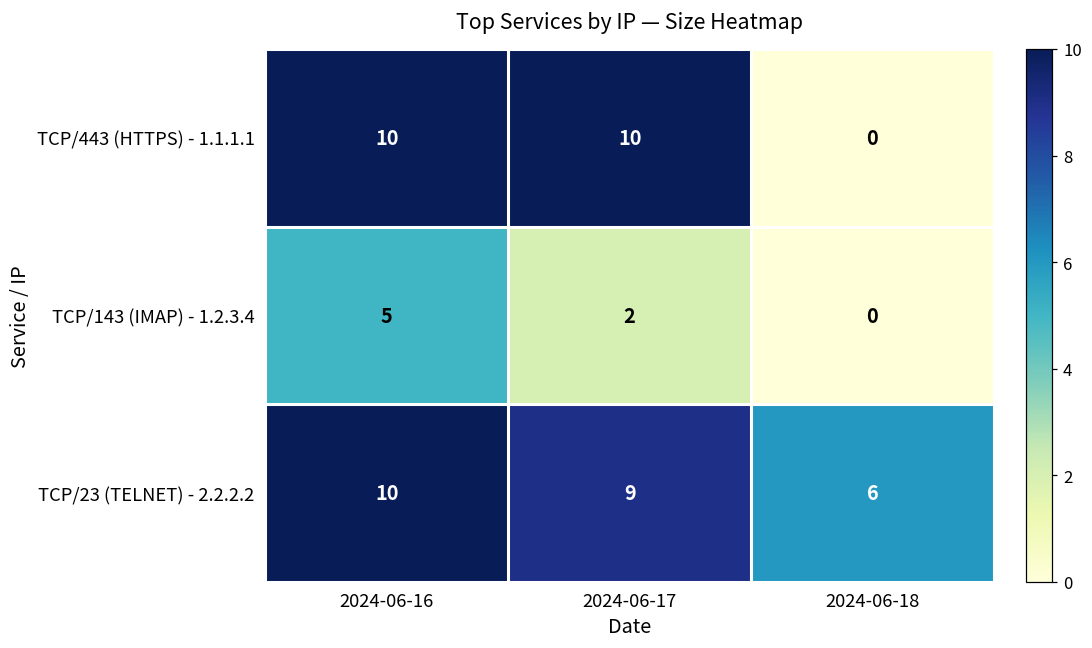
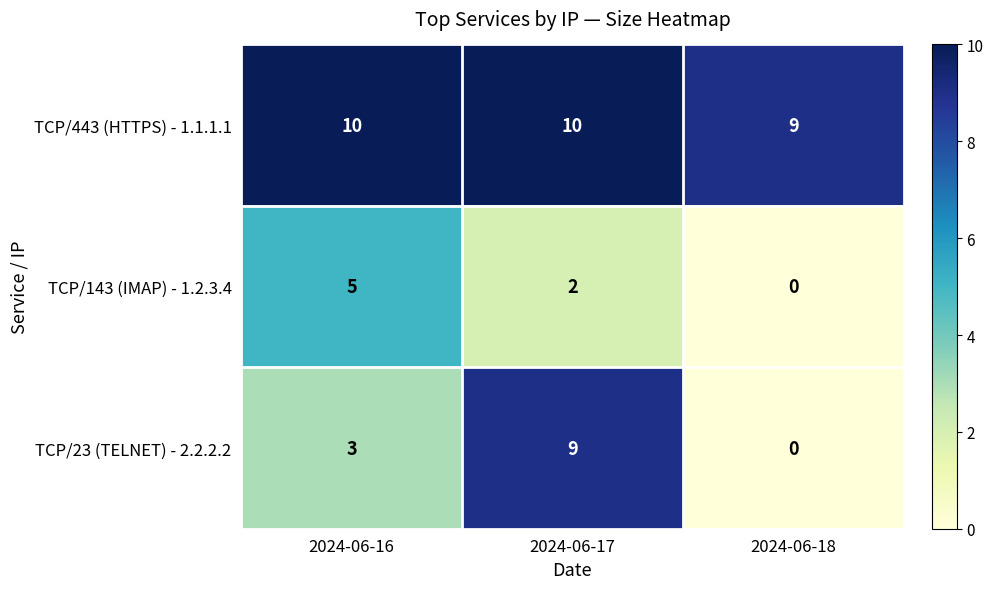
TCP/443 (HTTPS) - 1.1.1.1, 2024-06-18: 0 -> 9
TCP/23 (TELNET) - 2.2.2.2, 2024-06-16: 10 -> 3
TCP/23 (TELNET) - 2.2.2.2, 2024-06-18: 6 -> 0
